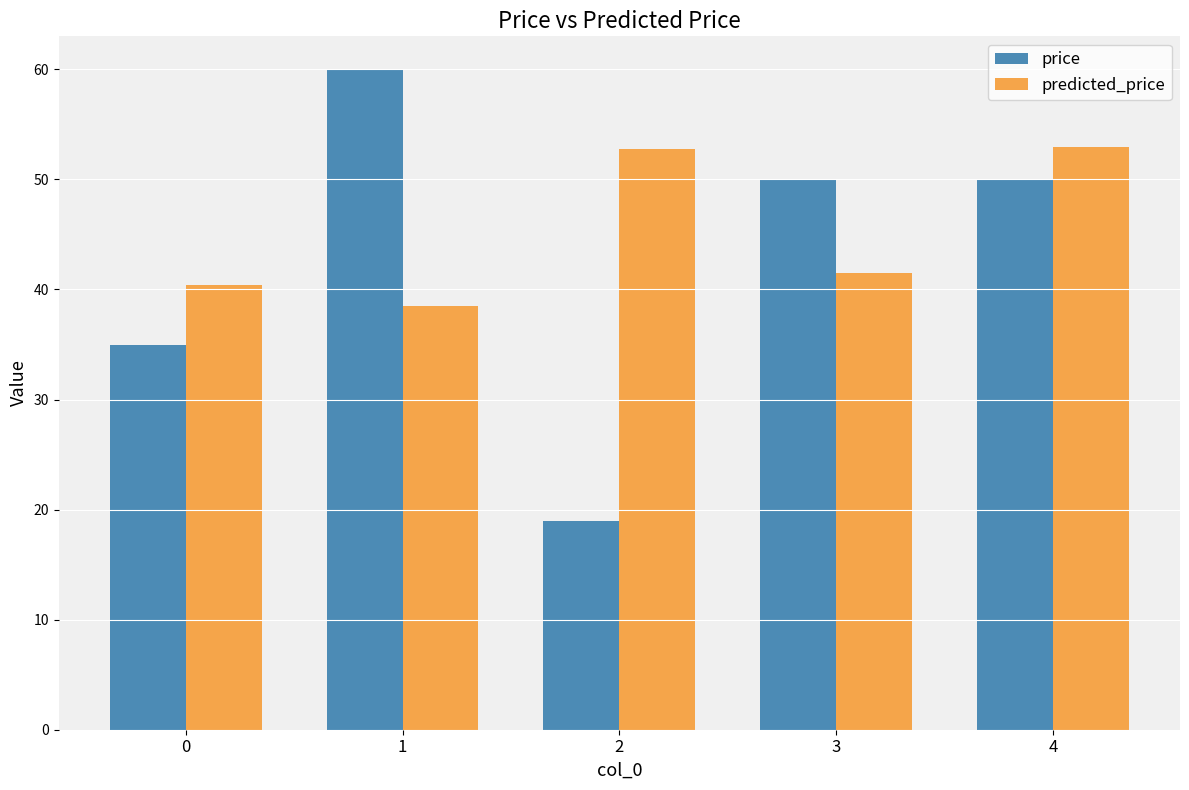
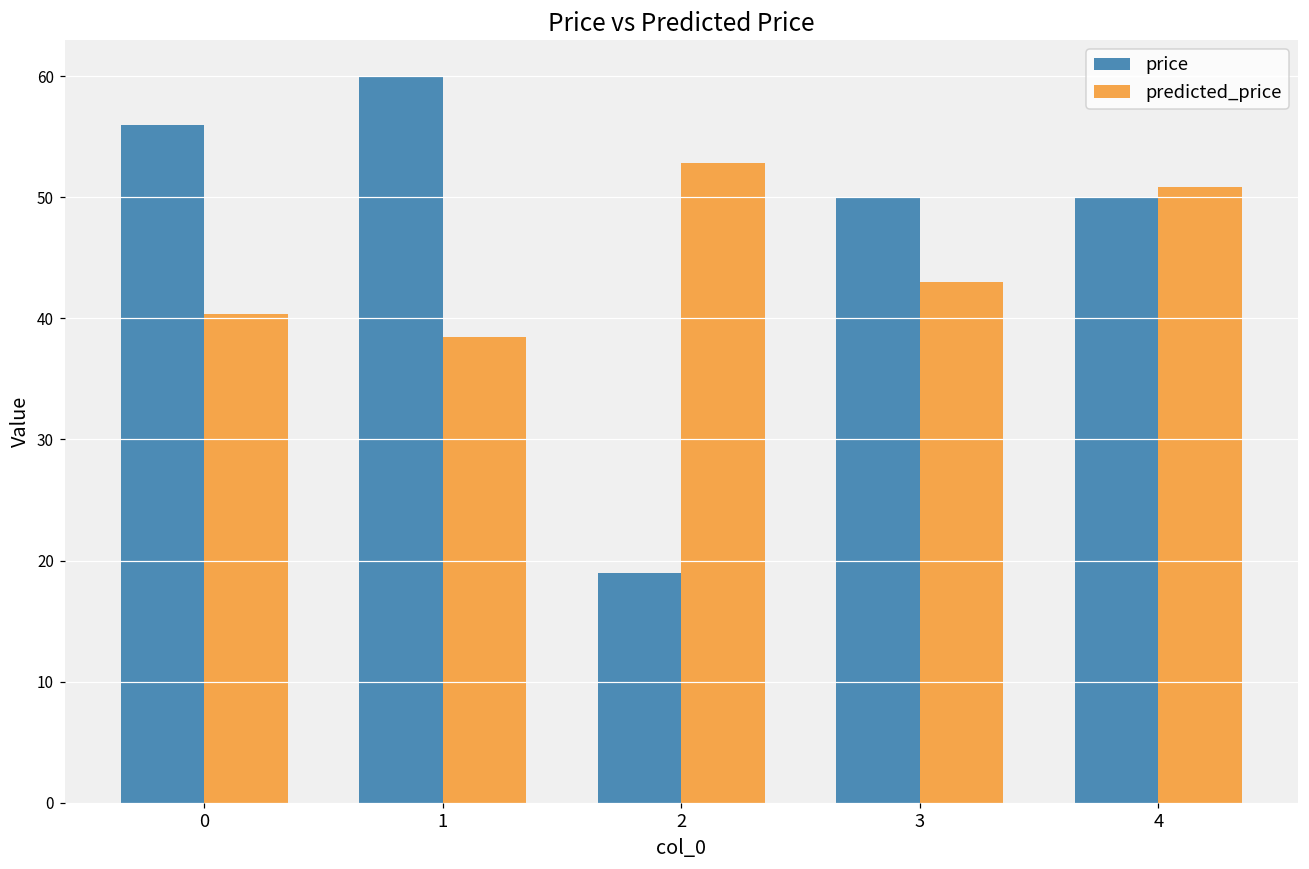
price, 0: 35 -> 56
predicted_price, 3: 41.5 -> 43.0
predicted_price, 4: 53.0 -> 50.9
